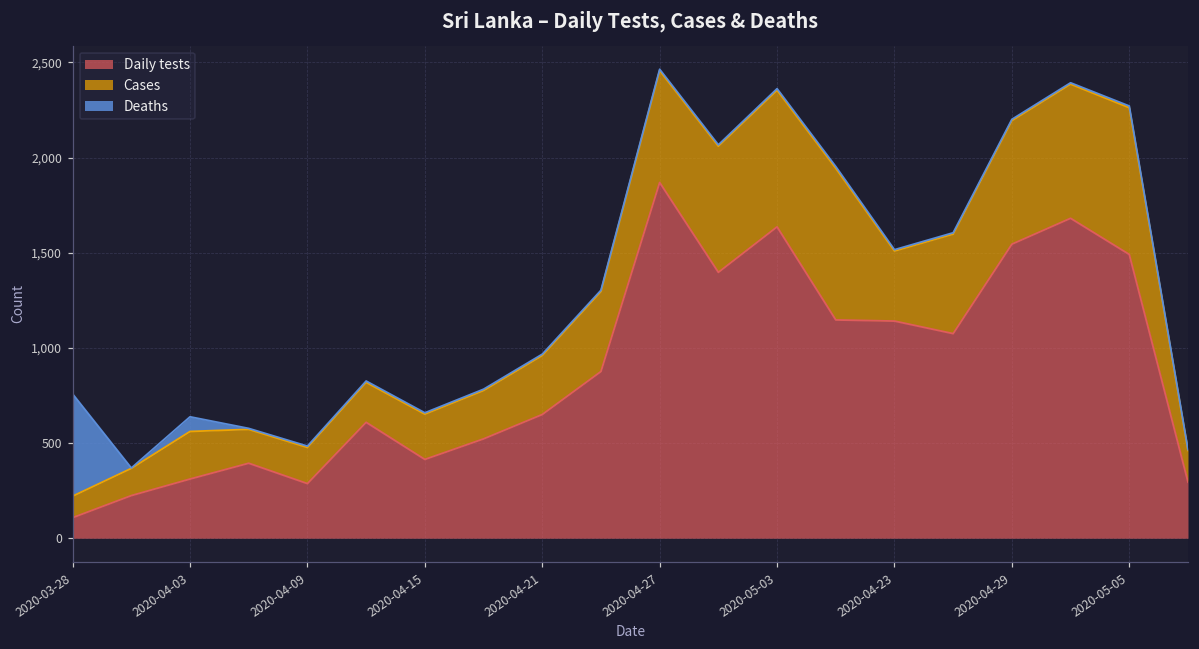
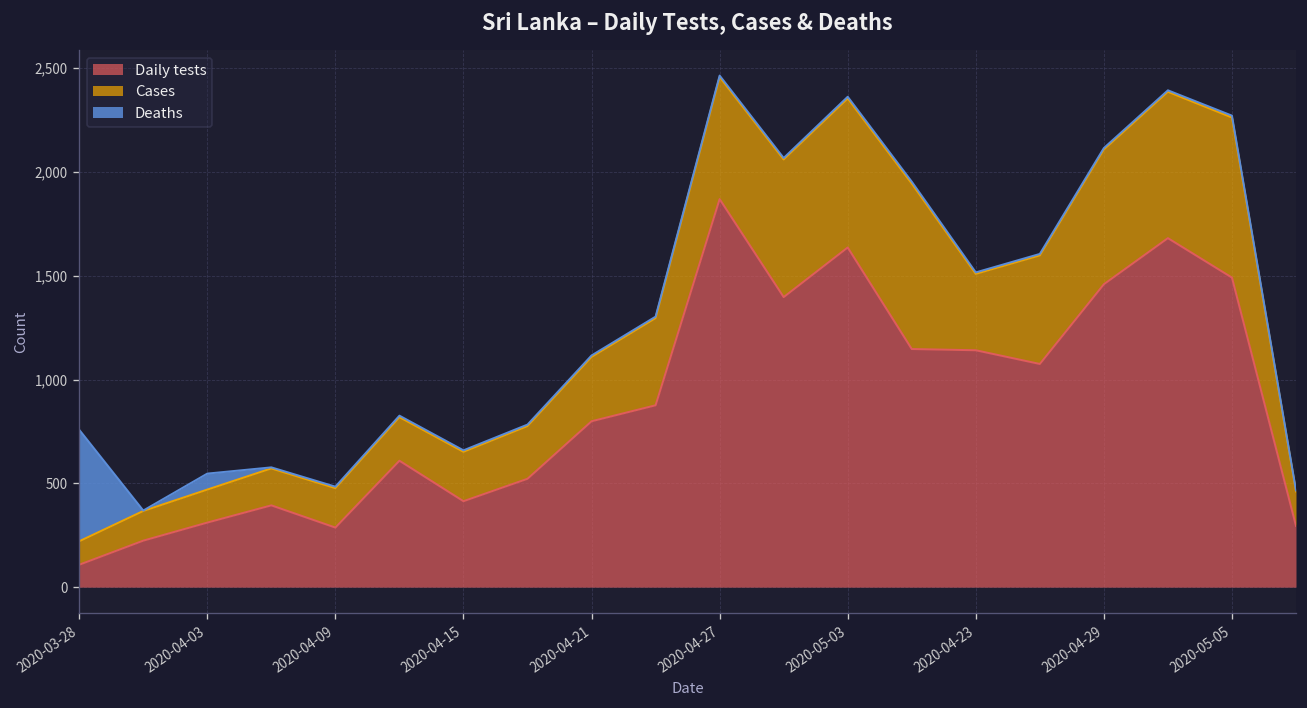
Cases, 2020-04-03: 250 -> 160
Daily tests, 2020-04-21: 650 -> 800
Daily tests, 2020-04-29: 1,550 -> 1,460
